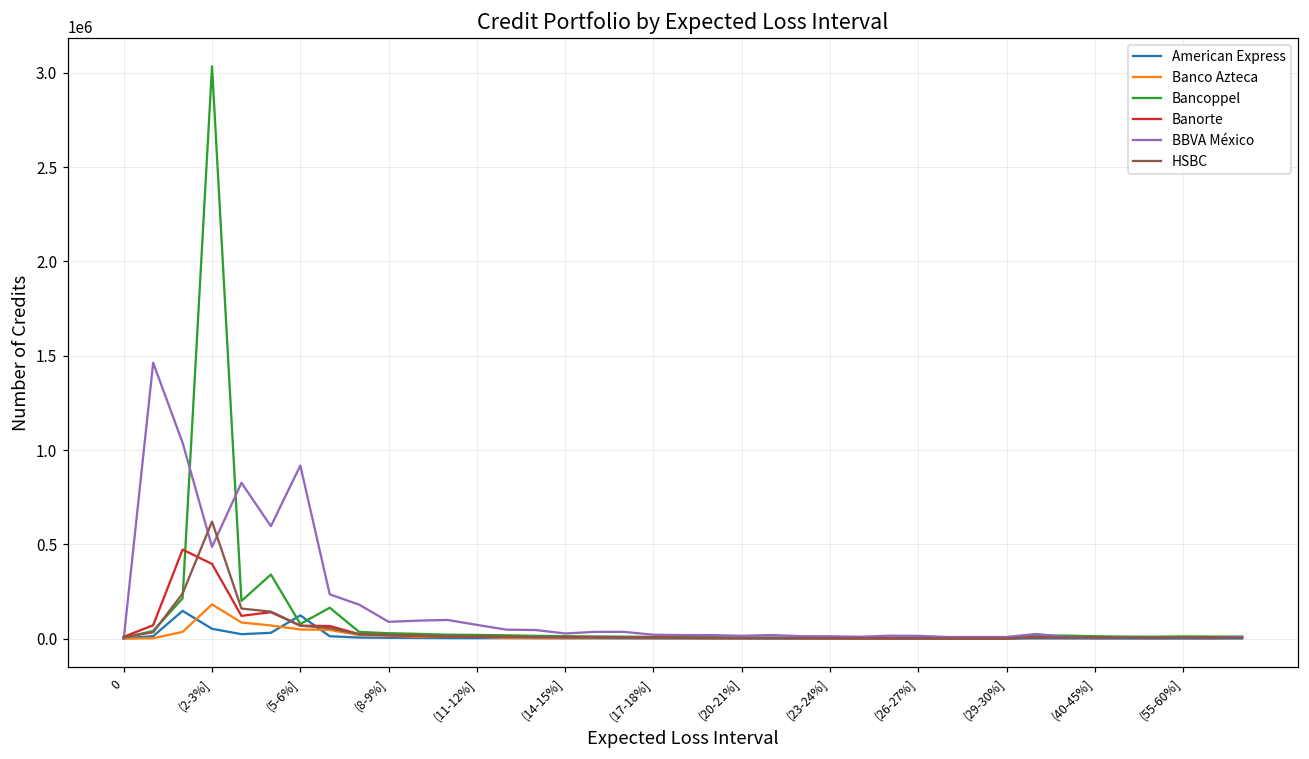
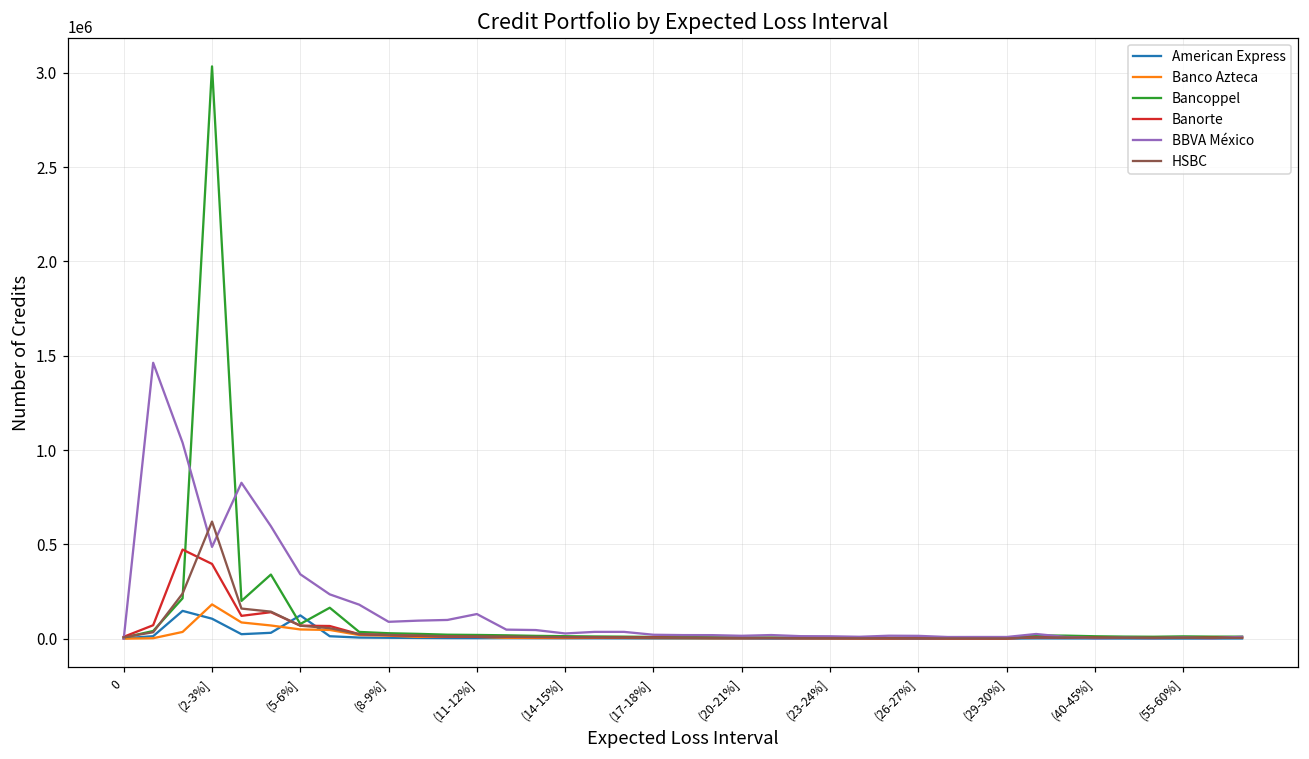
American Express, (2-3%]: 50000 -> 110000
BBVA México, (5-6%]: 920000 -> 340000
BBVA México, (11-12%]: 70000 -> 130000
